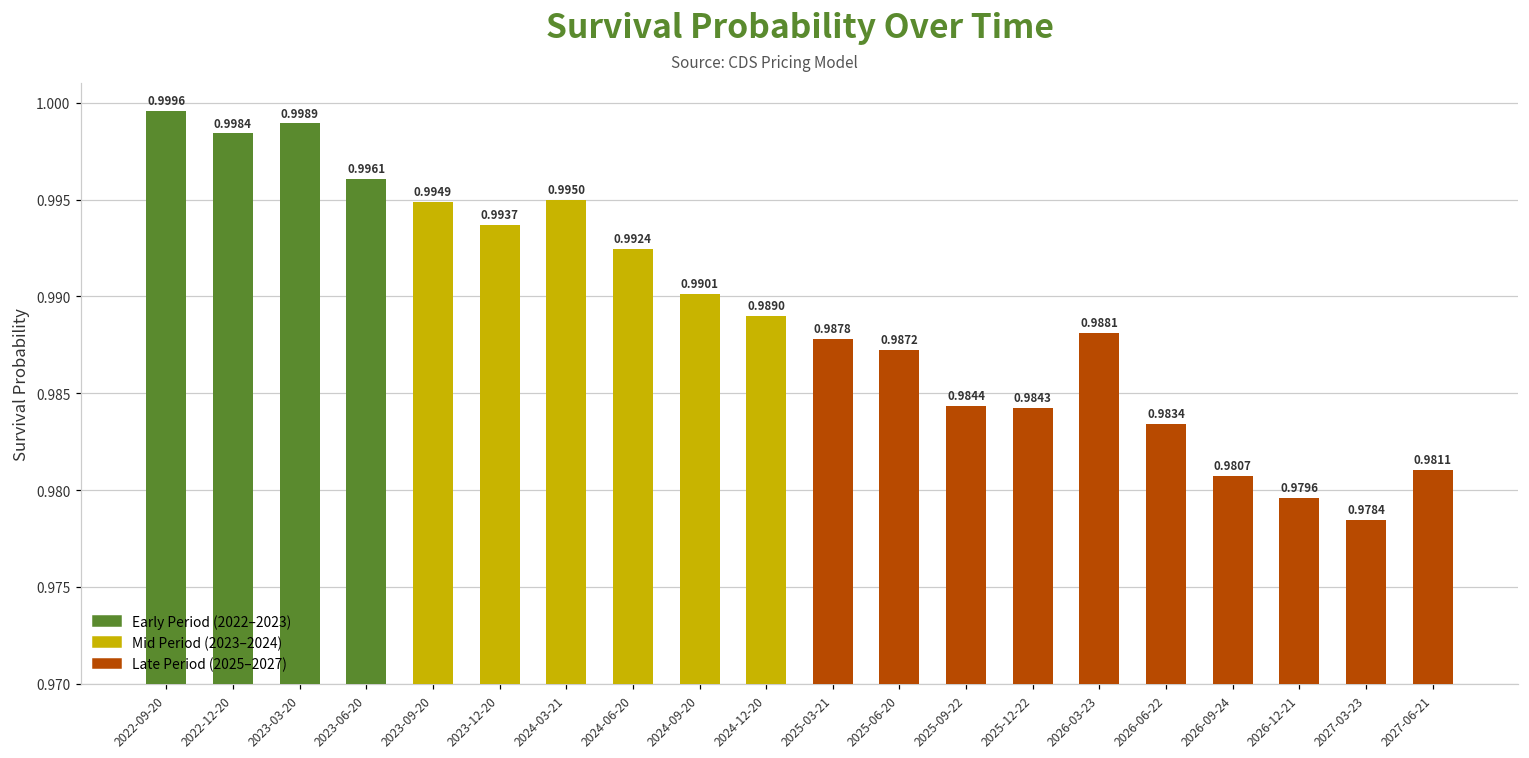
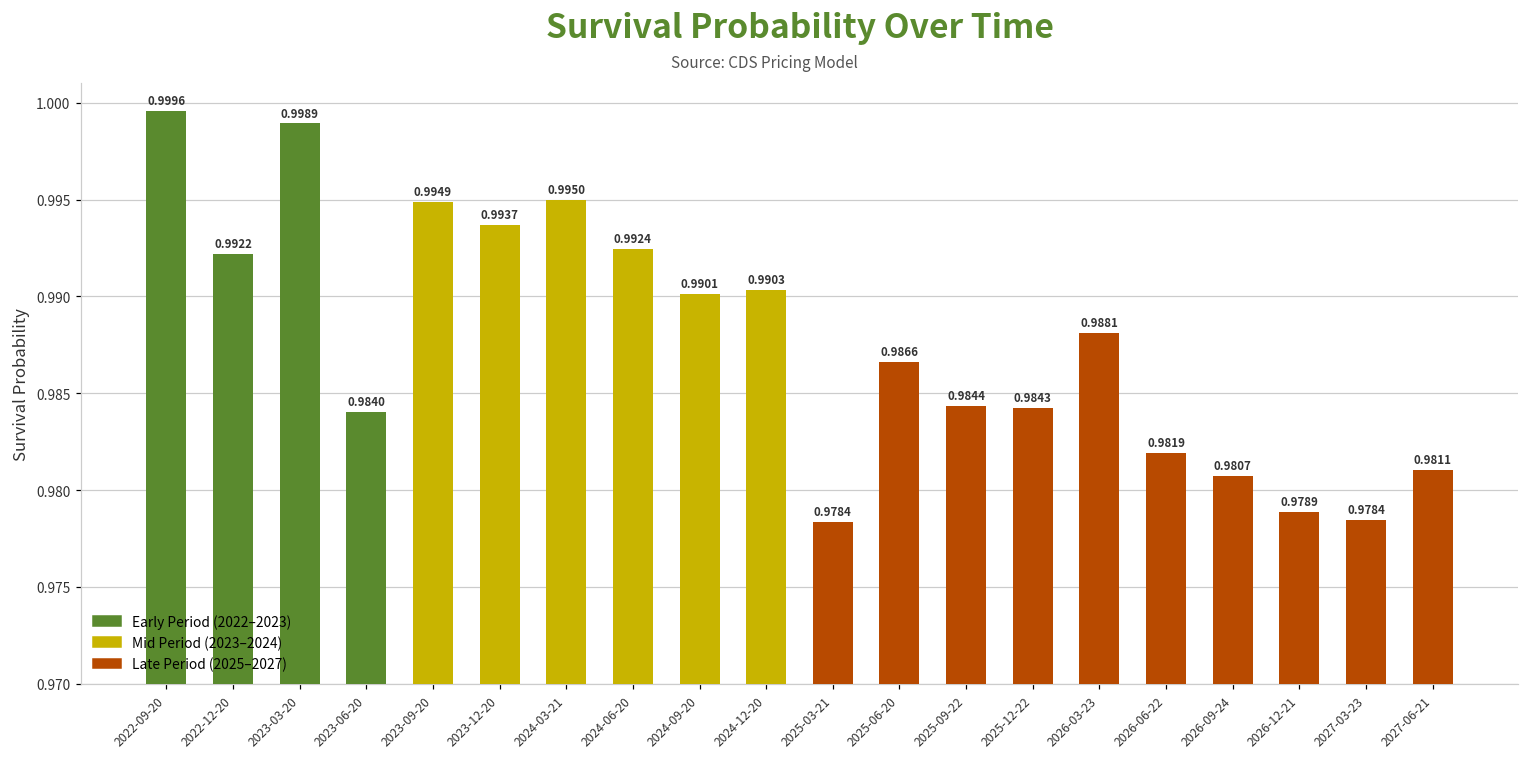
2022-12-20: 0.9984 -> 0.9922
2023-06-20: 0.9961 -> 0.9840
2024-12-20: 0.9890 -> 0.9903
2025-03-21: 0.9878 -> 0.9784
2025-06-20: 0.9872 -> 0.9866
2026-06-22: 0.9834 -> 0.9819
2026-12-21: 0.9796 -> 0.9789
